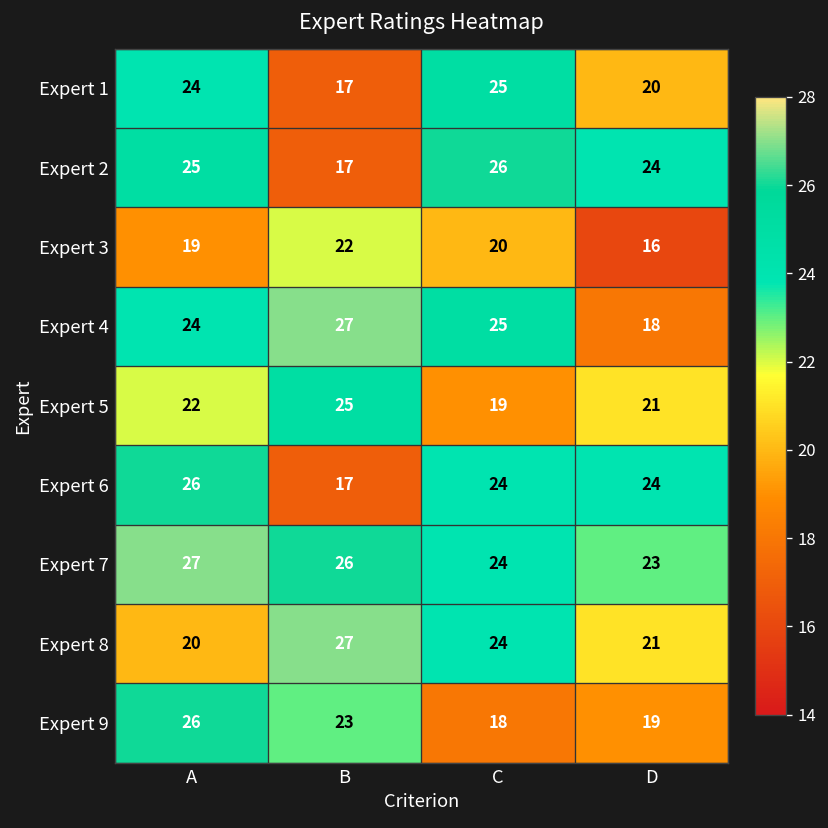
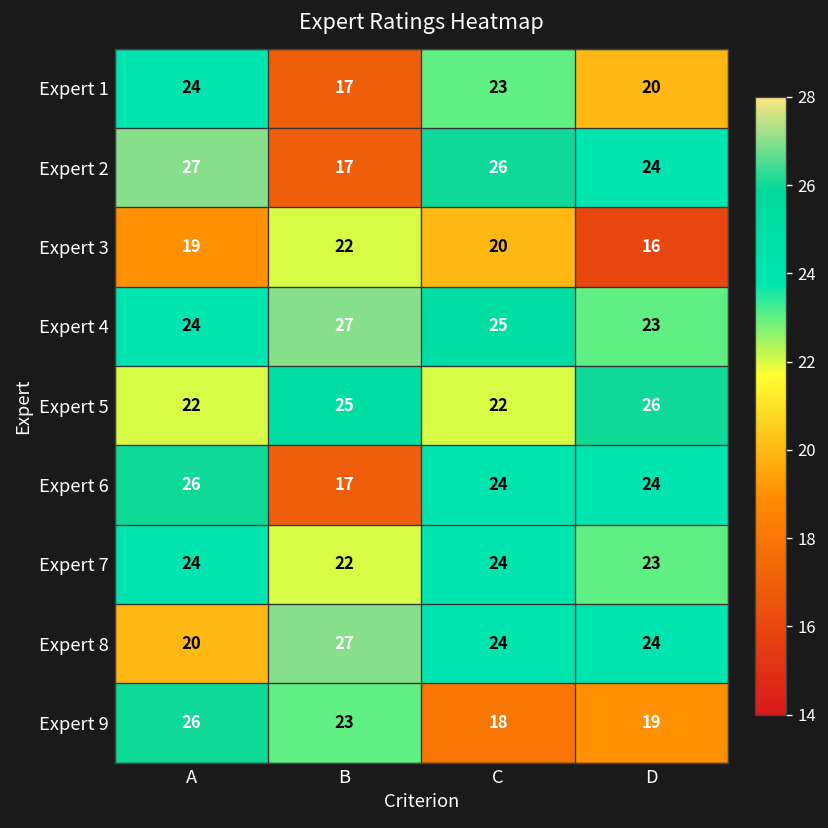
Expert 1, C: 25 -> 23
Expert 2, A: 25 -> 27
Expert 4, D: 18 -> 23
Expert 5, C: 19 -> 22
Expert 5, D: 21 -> 26
Expert 7, A: 27 -> 24
Expert 7, B: 26 -> 22
Expert 8, D: 21 -> 24
